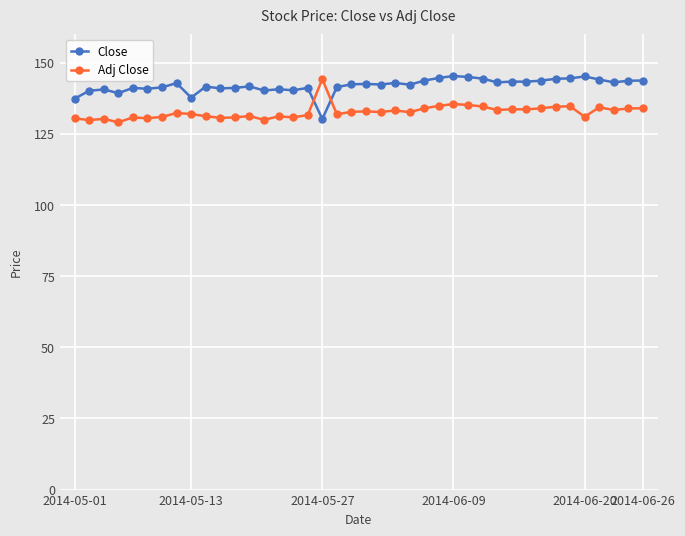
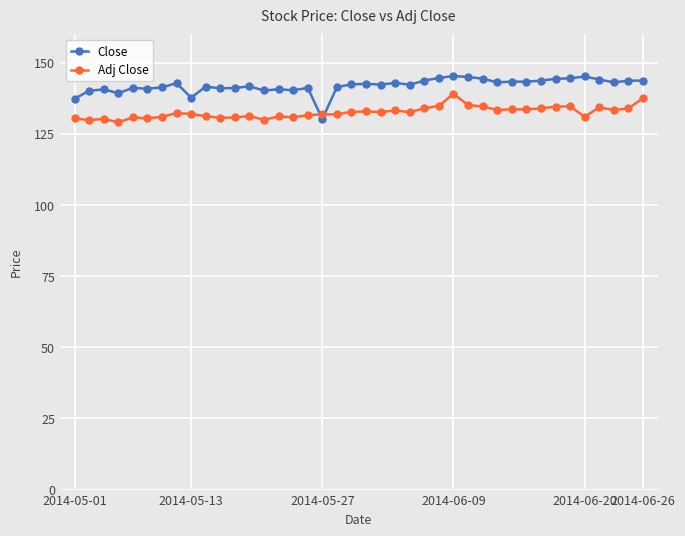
Adj Close, 2014-05-27: 144 -> 132
Adj Close, 2014-06-09: 135 -> 139
Adj Close, 2014-06-26: 134 -> 138
